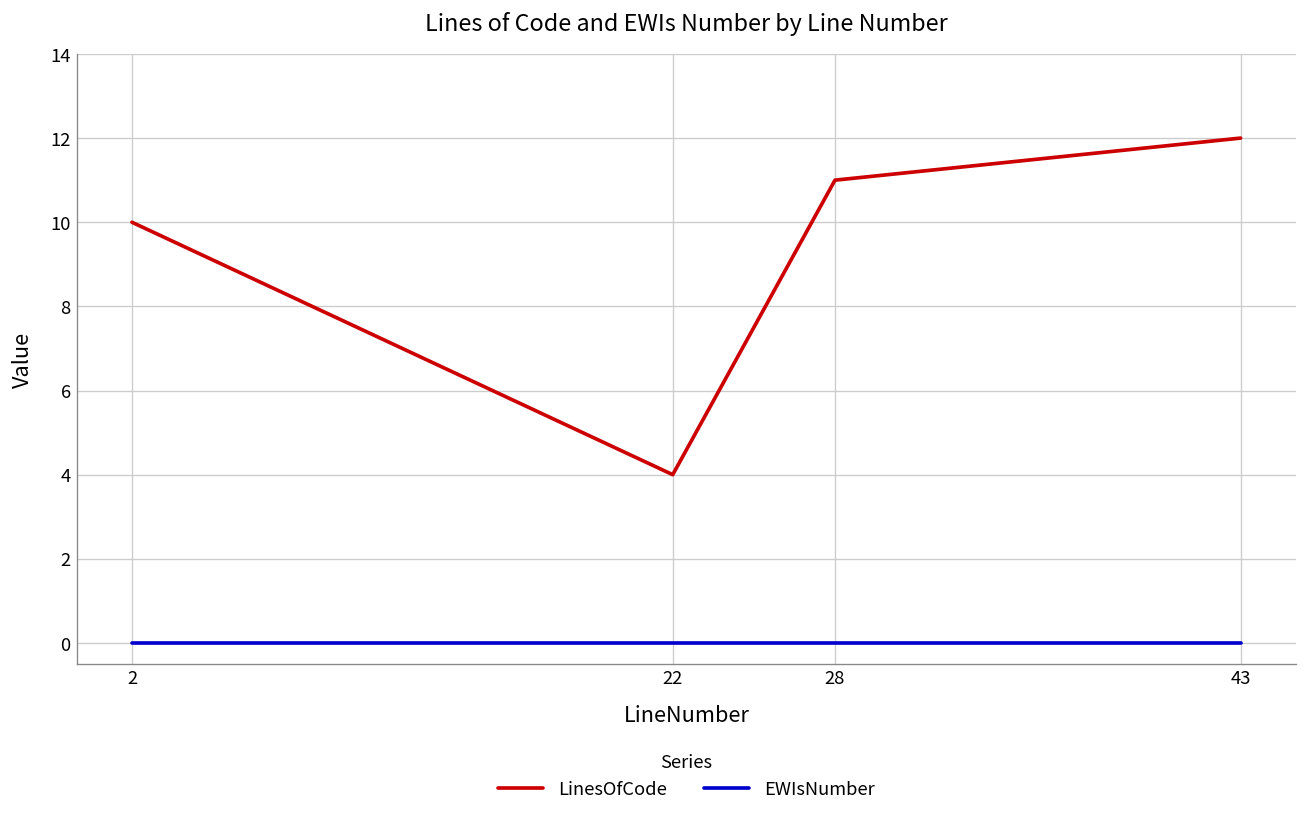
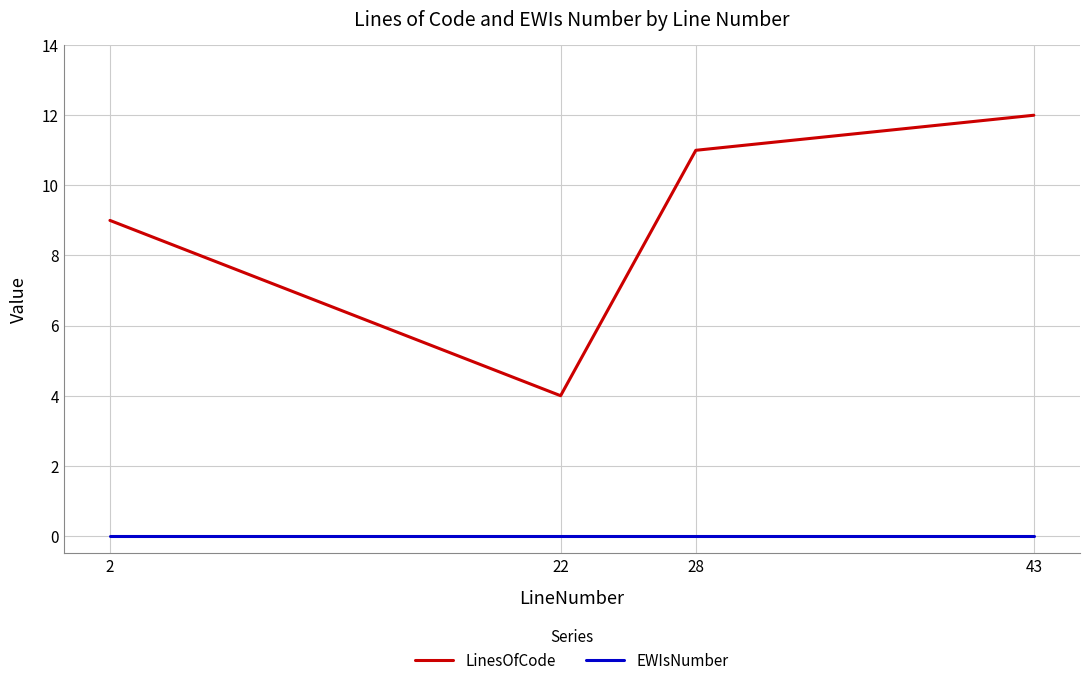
LinesOfCode, 2: 10 -> 9
